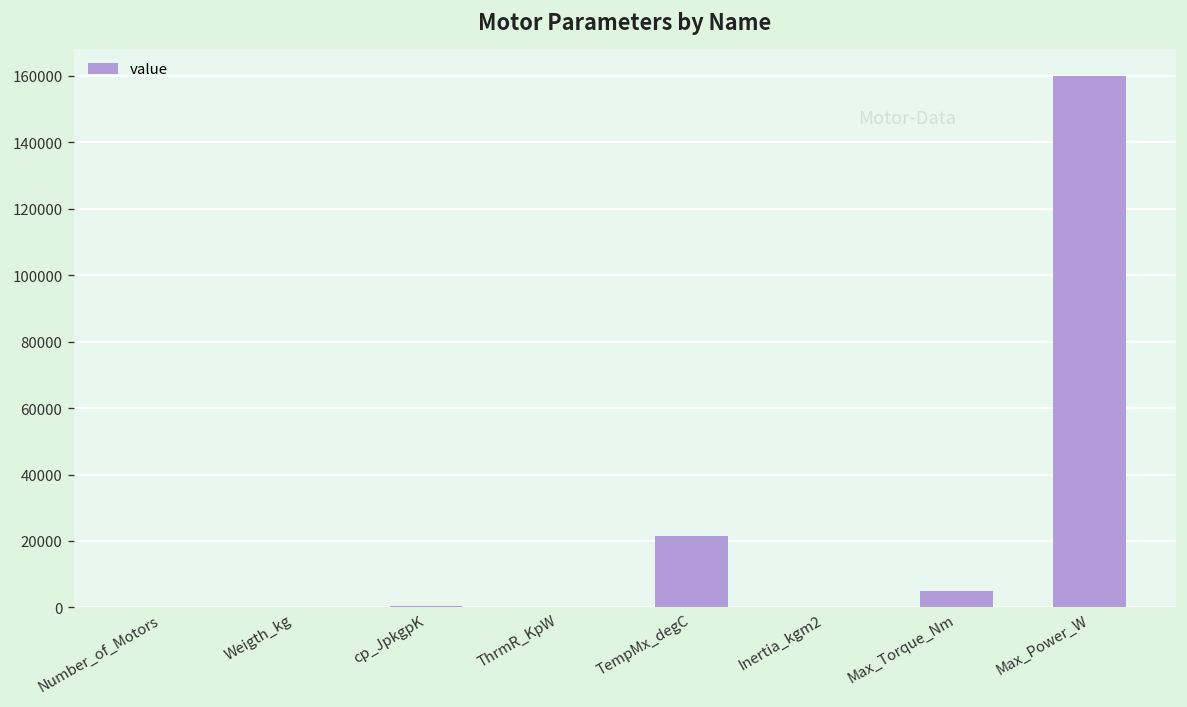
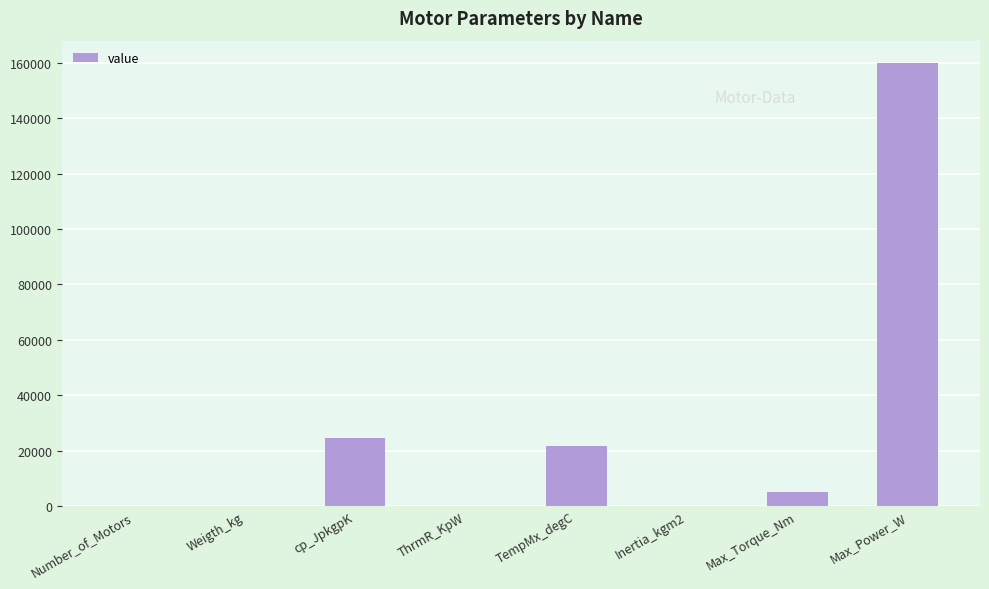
cp_JpkgpK: 0 -> 25000
